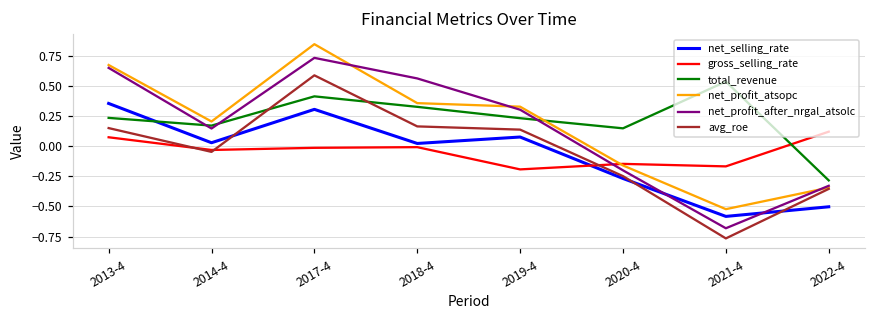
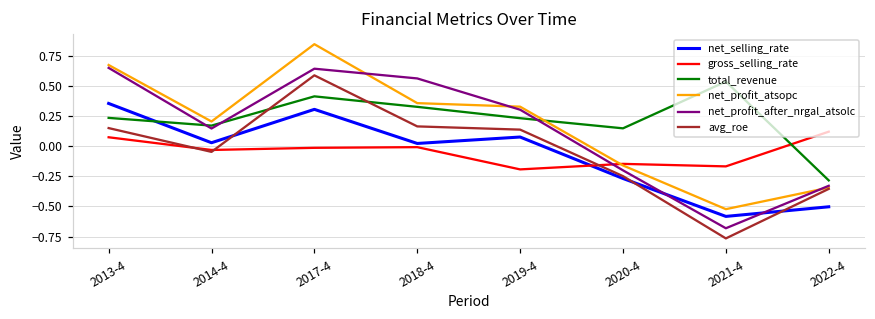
net_profit_after_nrgal_atsolc, 2017-4: 0.73 -> 0.64
